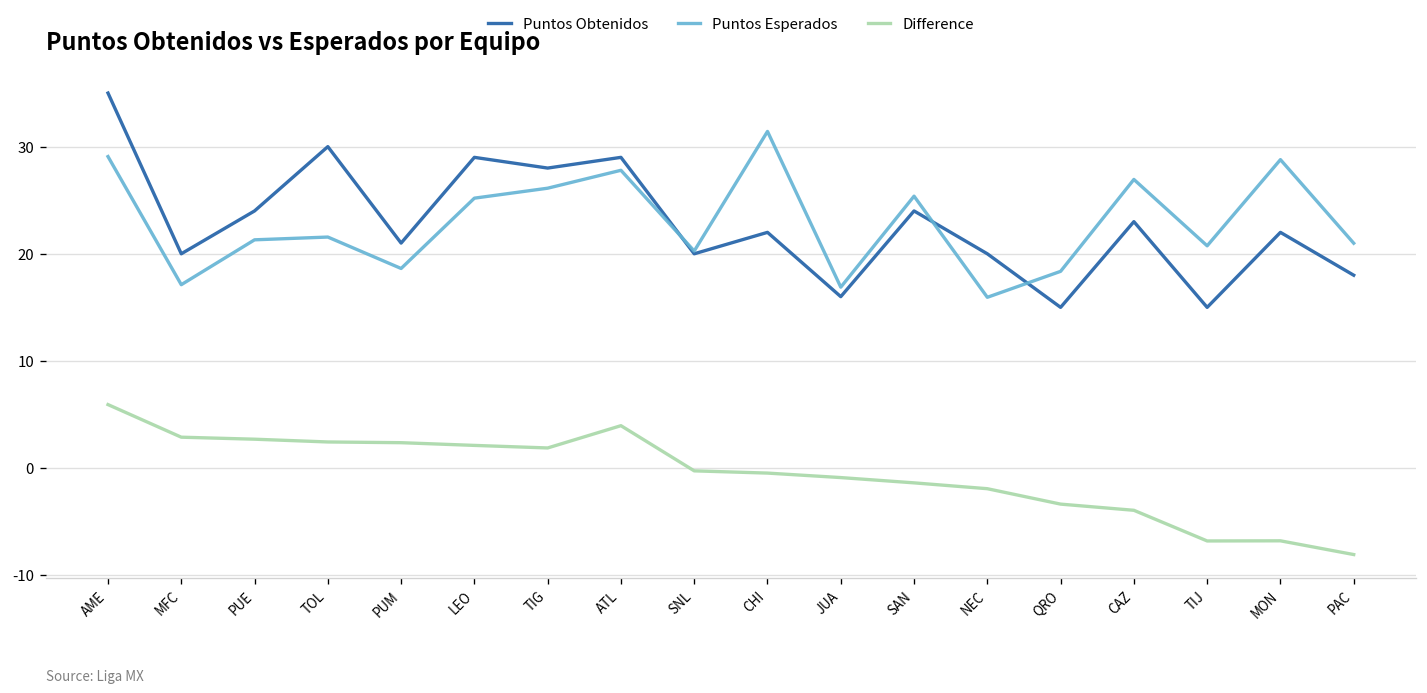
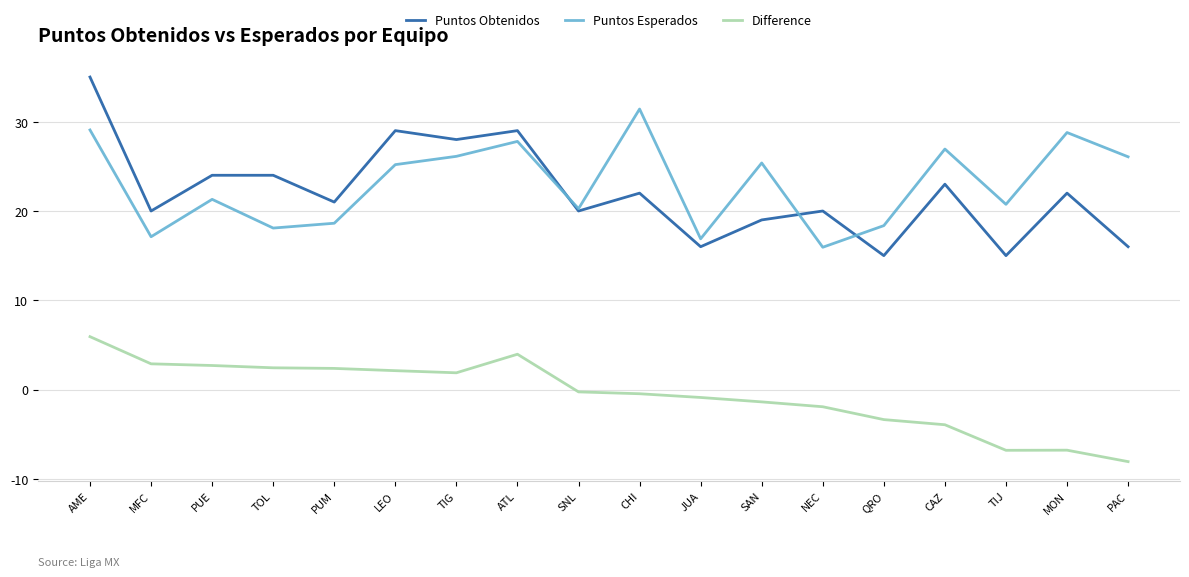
Puntos Obtenidos, TOL: 30 -> 24
Puntos Esperados, TOL: 22 -> 18
Puntos Obtenidos, SAN: 24 -> 19
Puntos Obtenidos, PAC: 18 -> 16
Puntos Esperados, PAC: 21 -> 26
